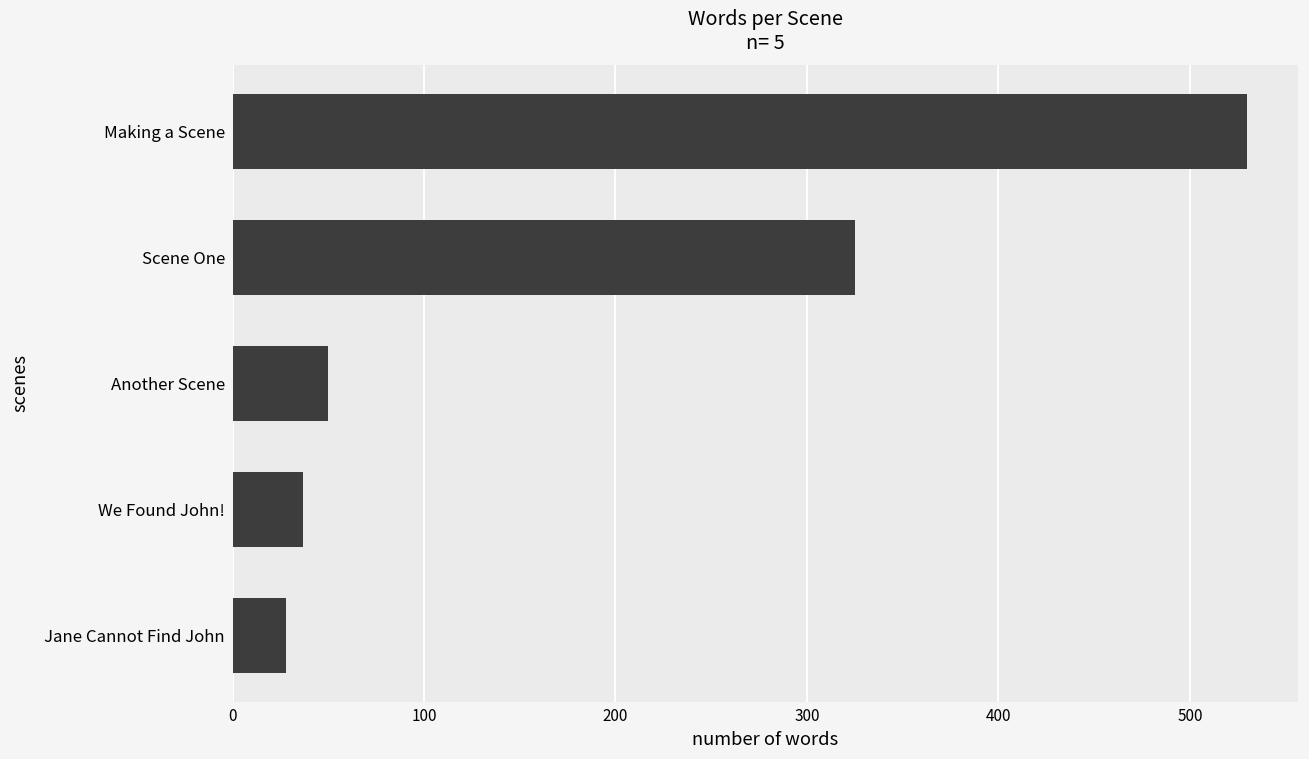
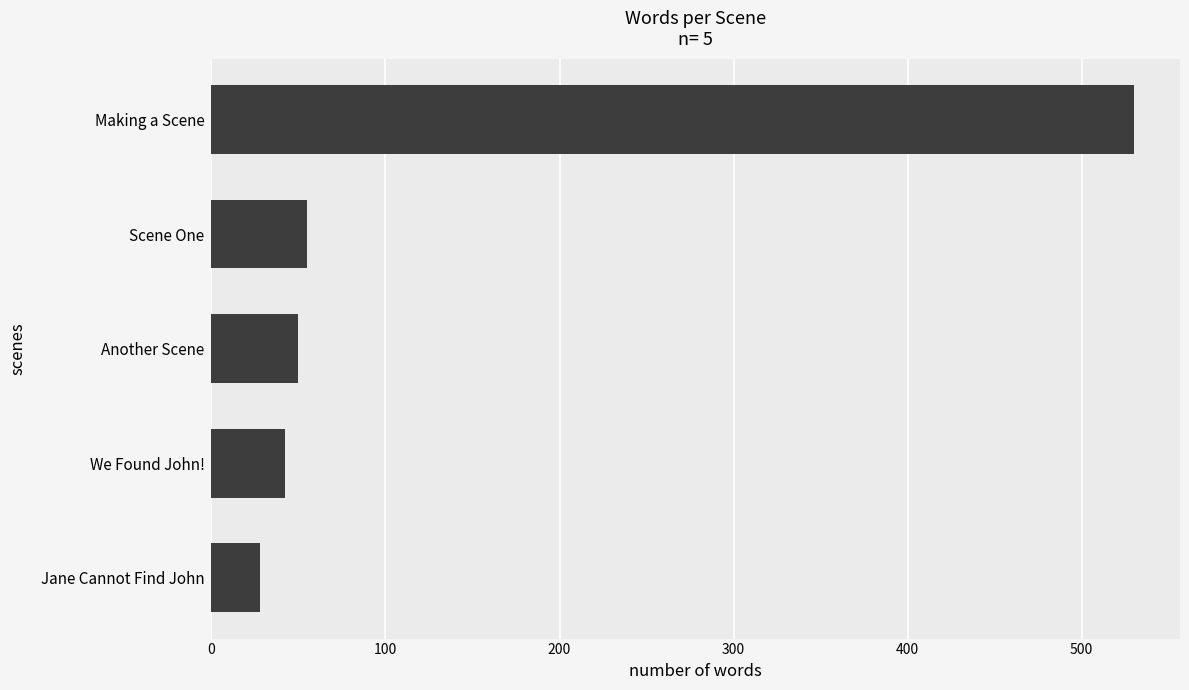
Scene One: 325 -> 55
We Found John!: 37 -> 42
